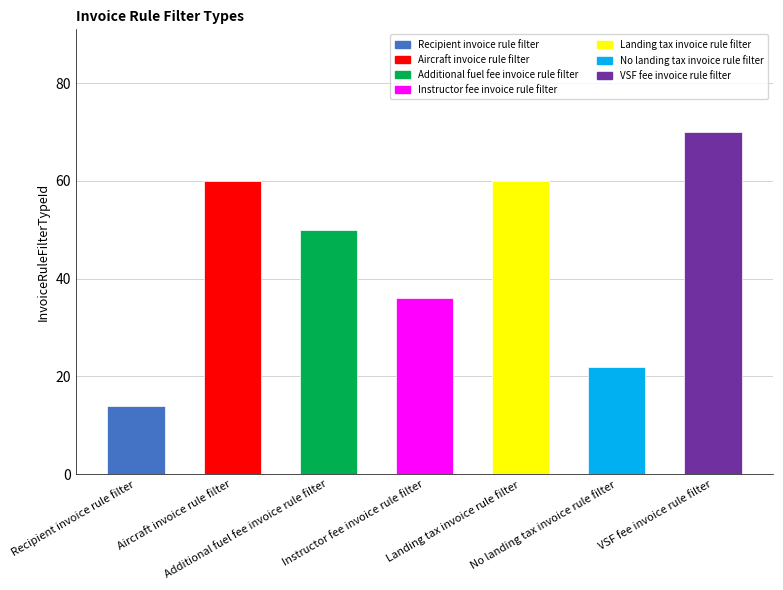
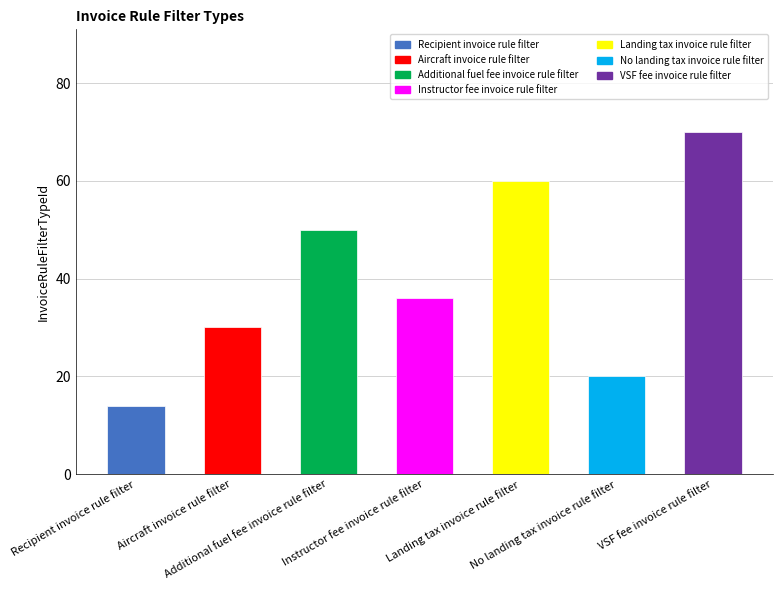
Aircraft invoice rule filter: 60 -> 30
No landing tax invoice rule filter: 22 -> 20
